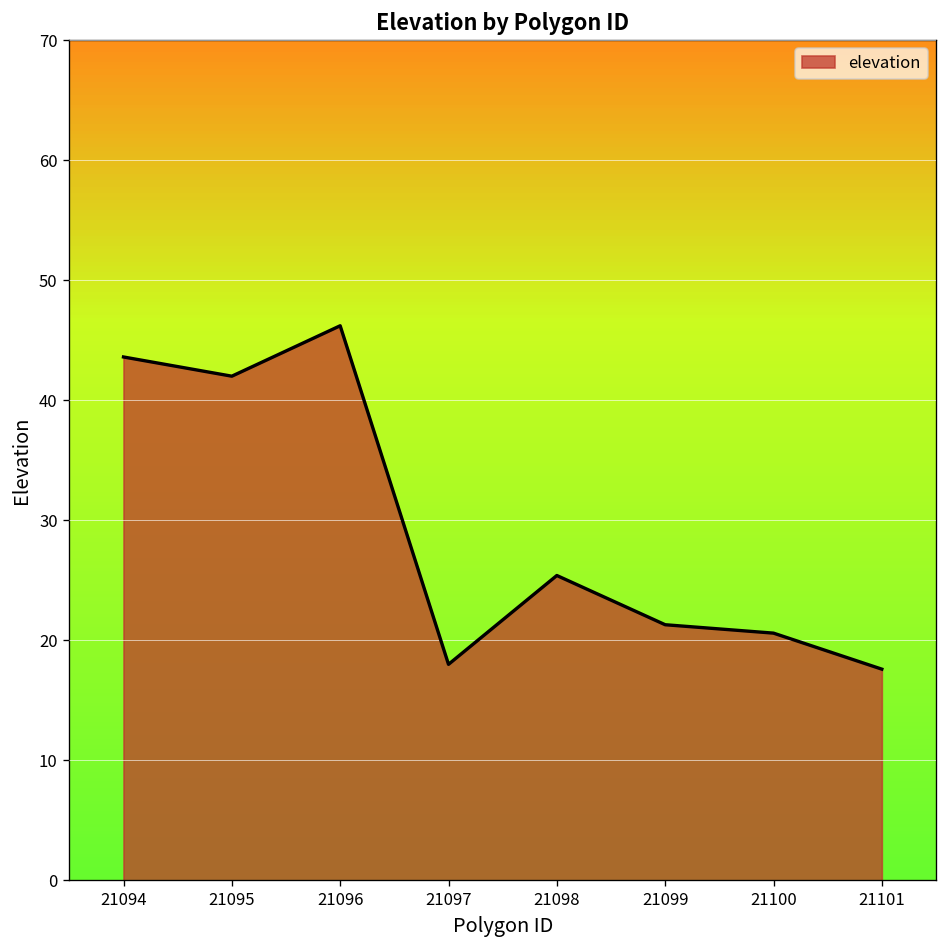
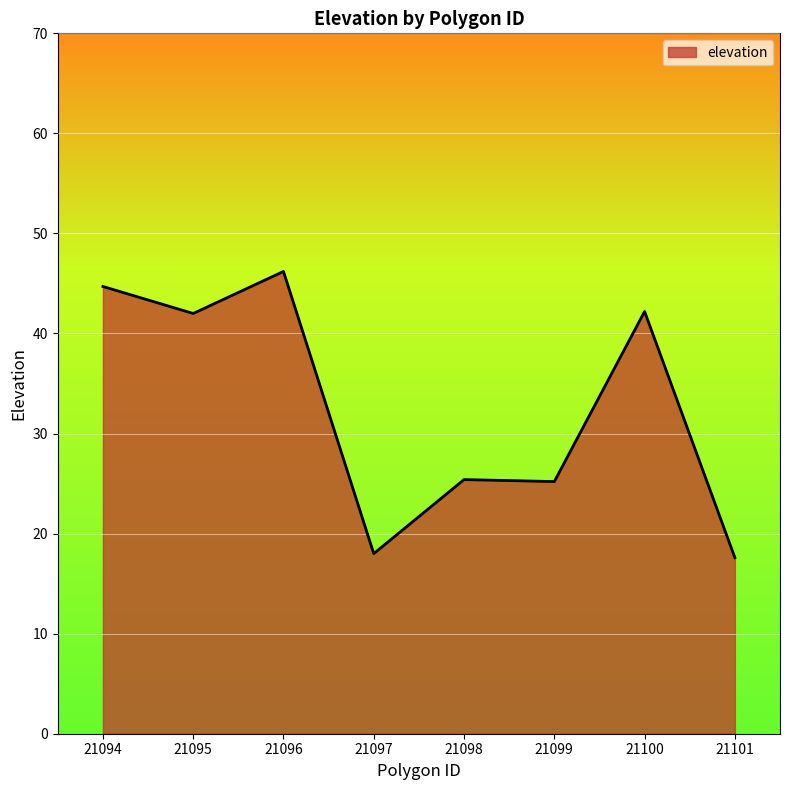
21094: 43.6 -> 44.7
21099: 21.3 -> 25.2
21100: 20.6 -> 42.2
